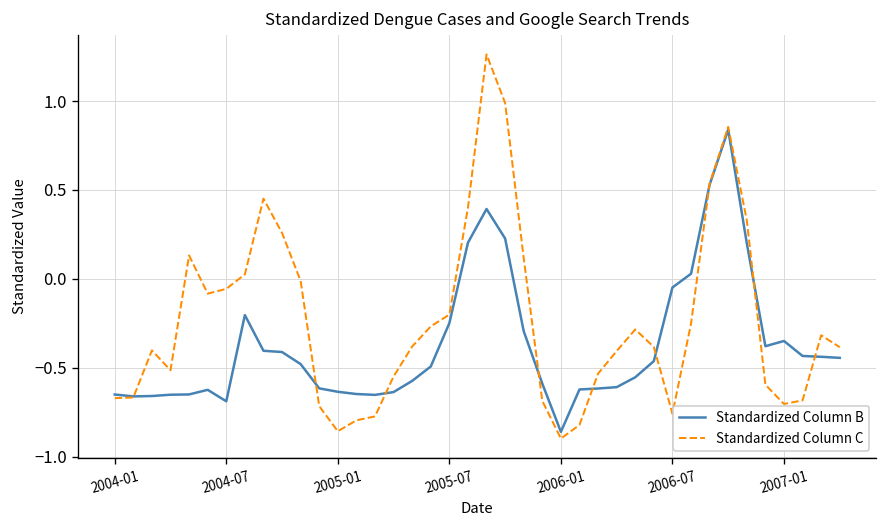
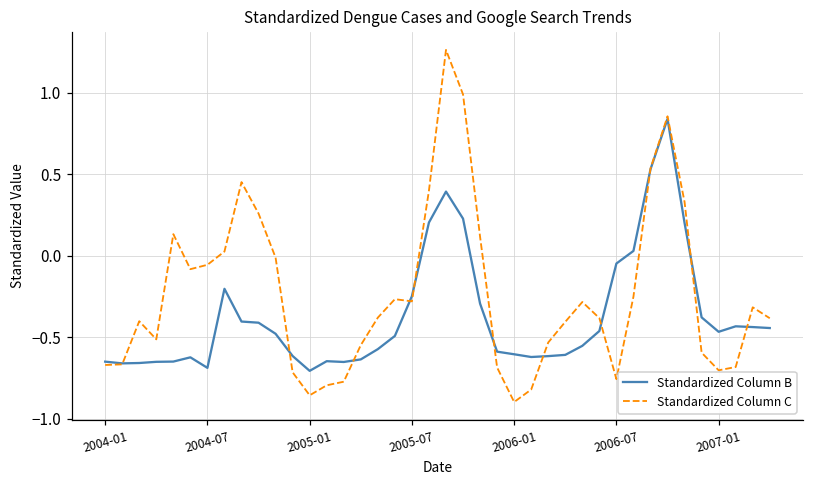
Standardized Column B, 2005-01: -0.64 -> -0.71
Standardized Column C, 2005-07: -0.20 -> -0.28
Standardized Column B, 2006-01: -0.86 -> -0.61
Standardized Column B, 2007-01: -0.35 -> -0.47
